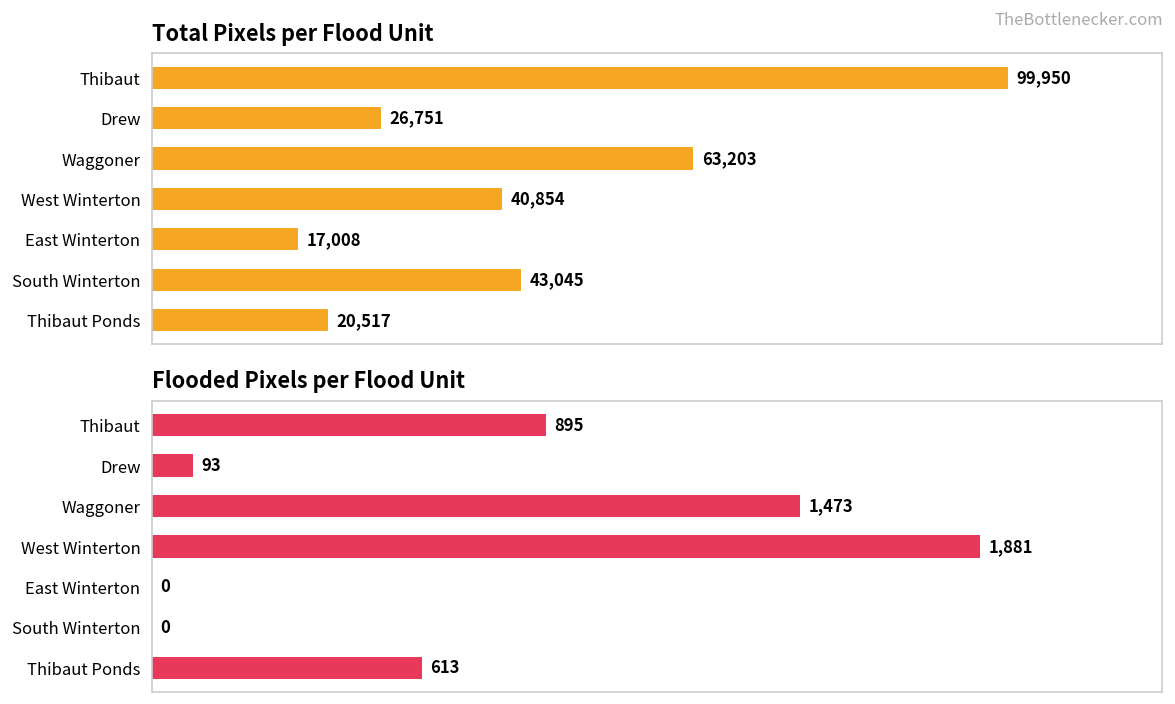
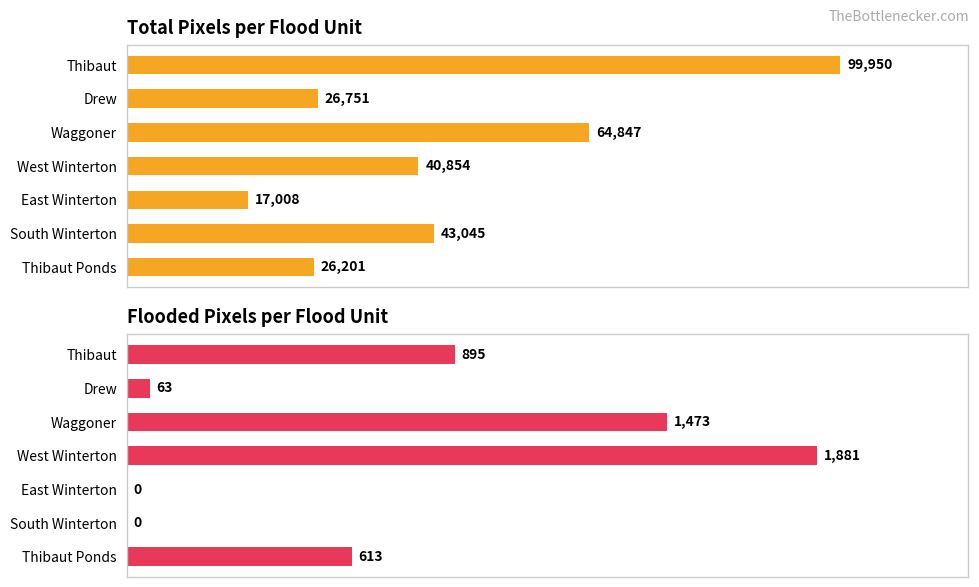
Total Pixels per Flood Unit, Waggoner: 63,203 -> 64,847
Total Pixels per Flood Unit, Thibaut Ponds: 20,517 -> 26,201
Flooded Pixels per Flood Unit, Drew: 93 -> 63
